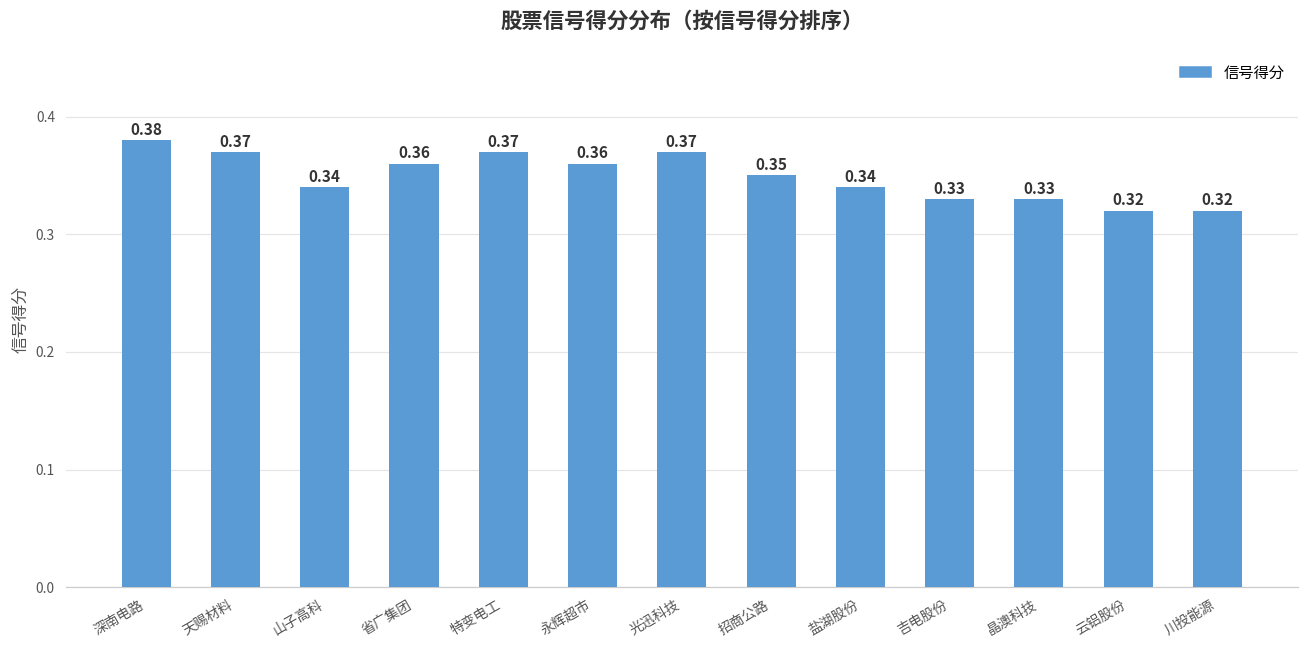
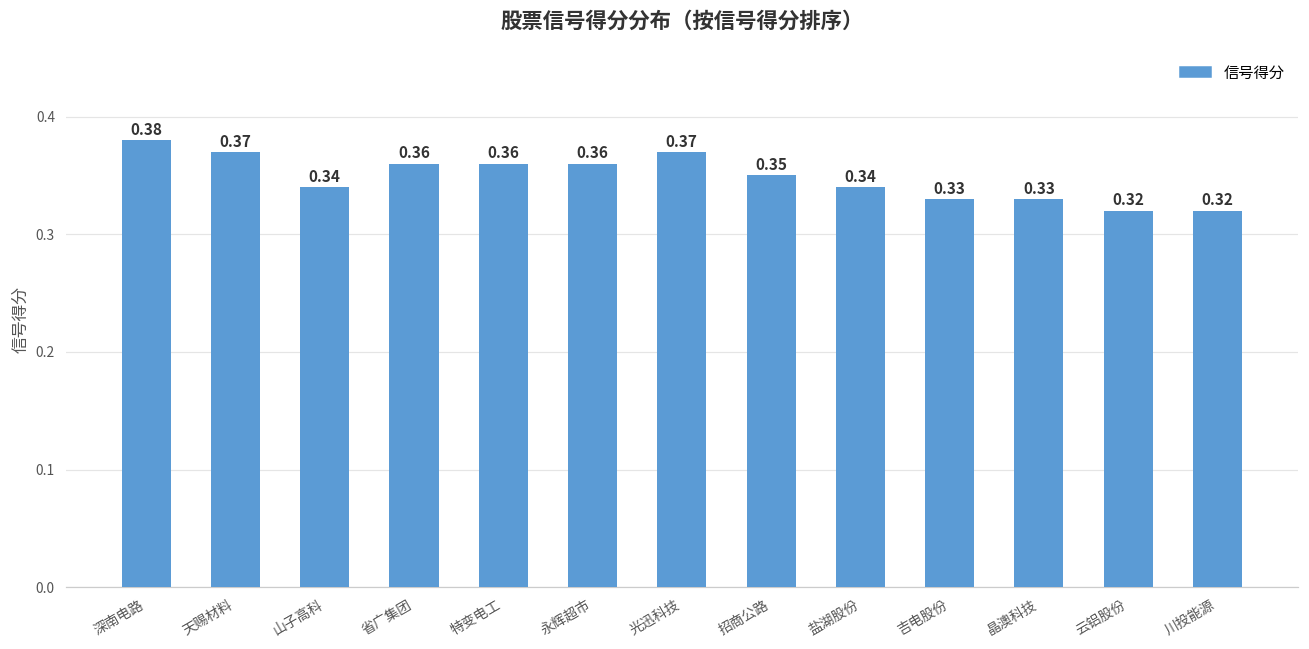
特变电工: 0.37 -> 0.36
